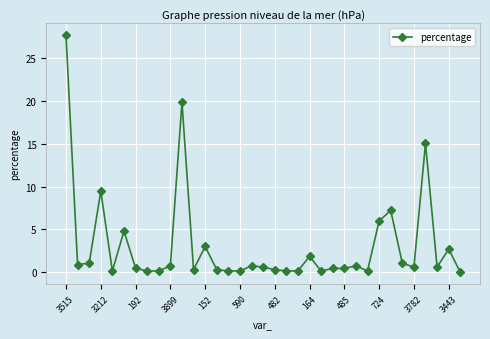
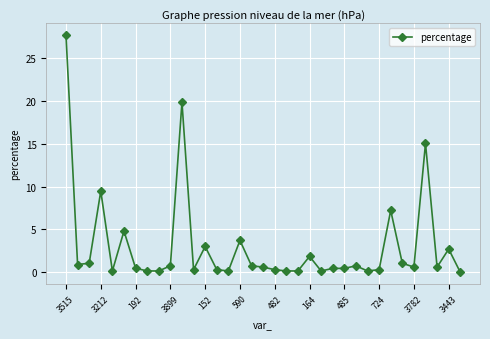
590: 0 -> 4
724: 6 -> 0
